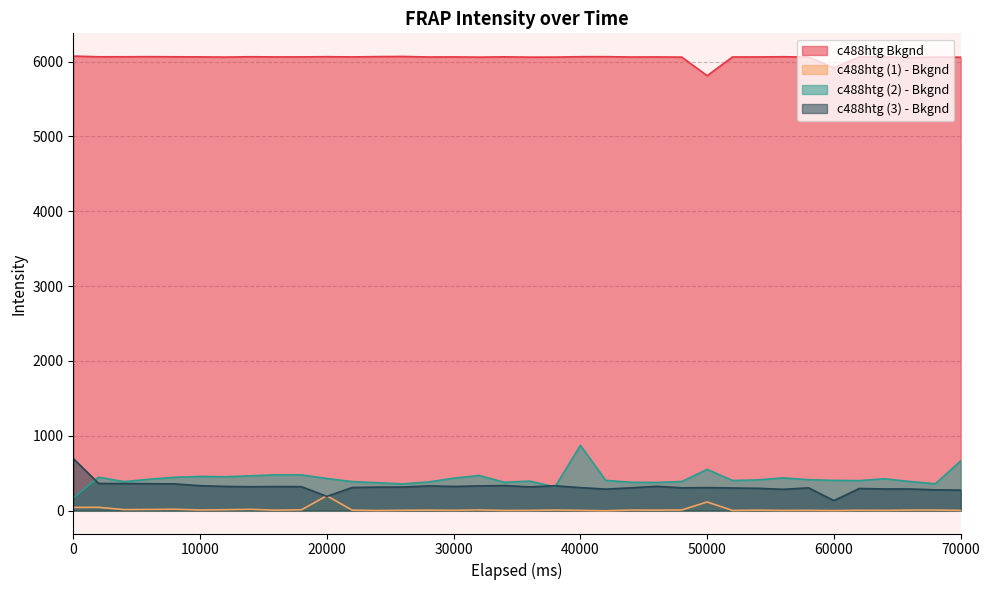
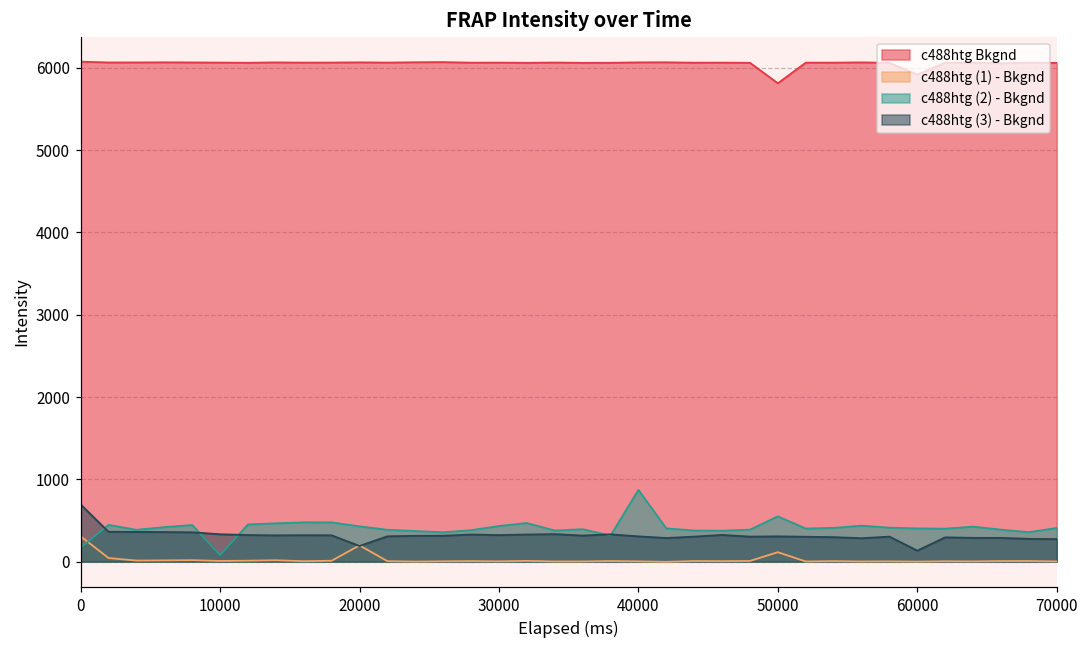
c488htg (1) - Bkgnd, 0: 0 -> 300
c488htg (2) - Bkgnd, 10000: 500 -> 100
c488htg (2) - Bkgnd, 70000: 700 -> 400
